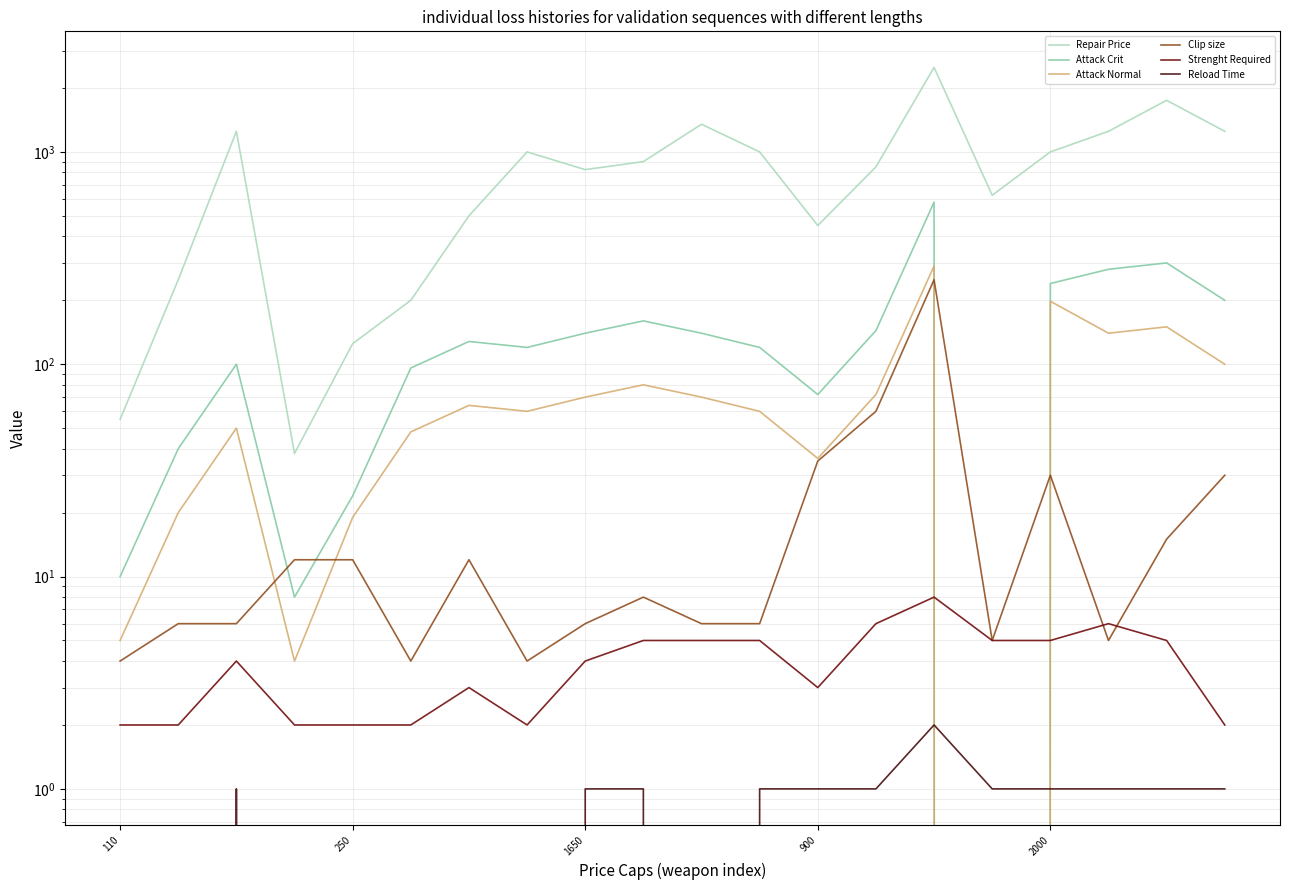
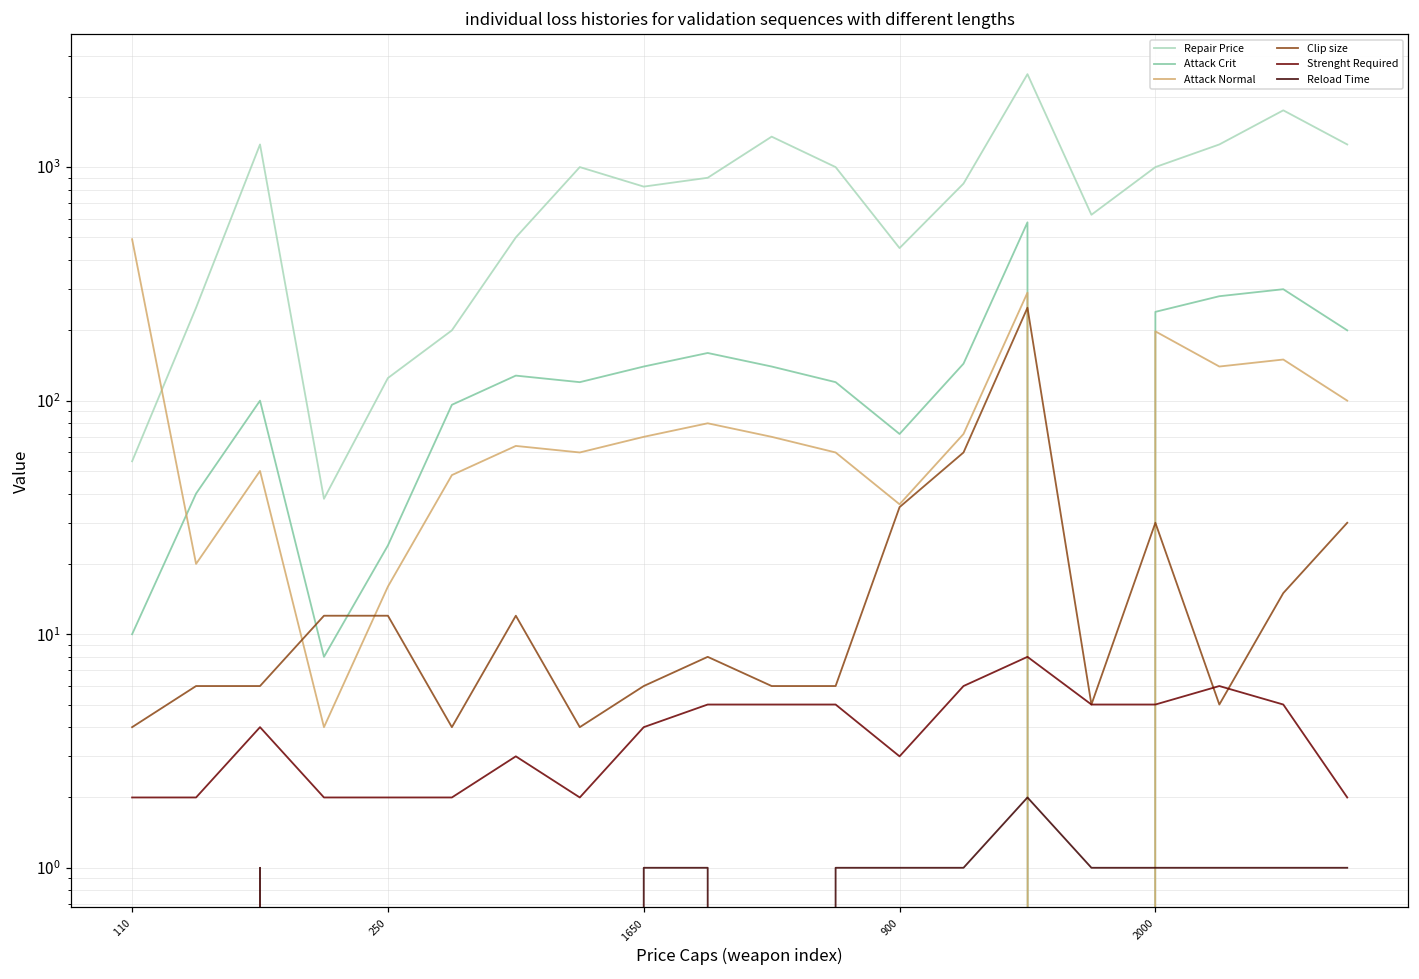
Attack Normal, 110: 5 -> 490
Attack Normal, 250: 19 -> 16
